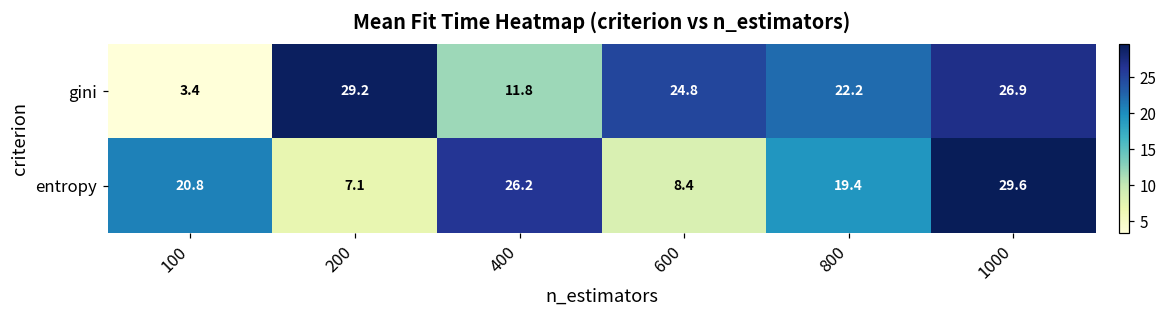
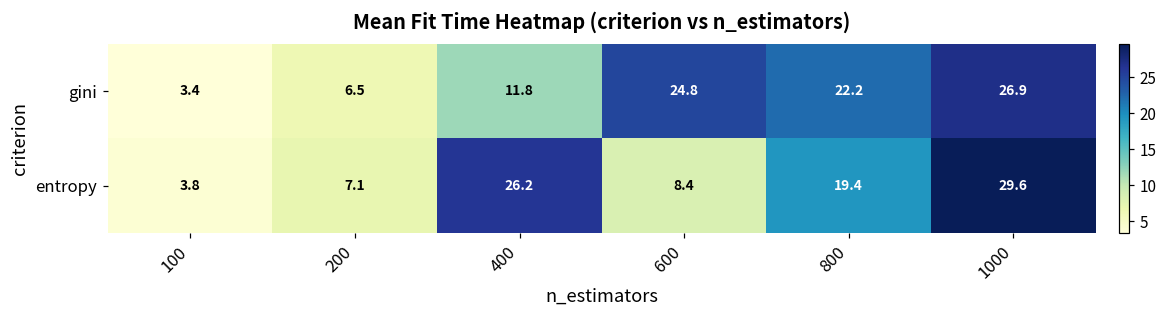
gini, 200: 29.2 -> 6.5
entropy, 100: 20.8 -> 3.8
